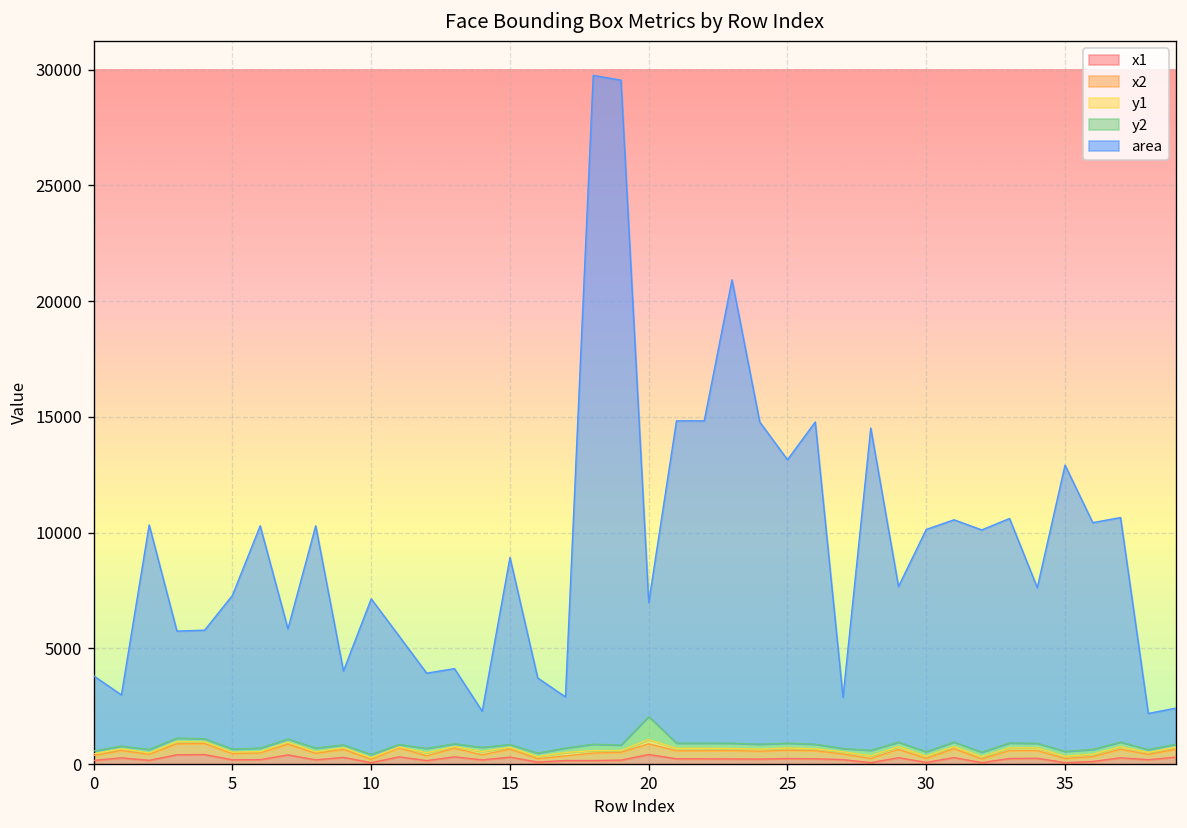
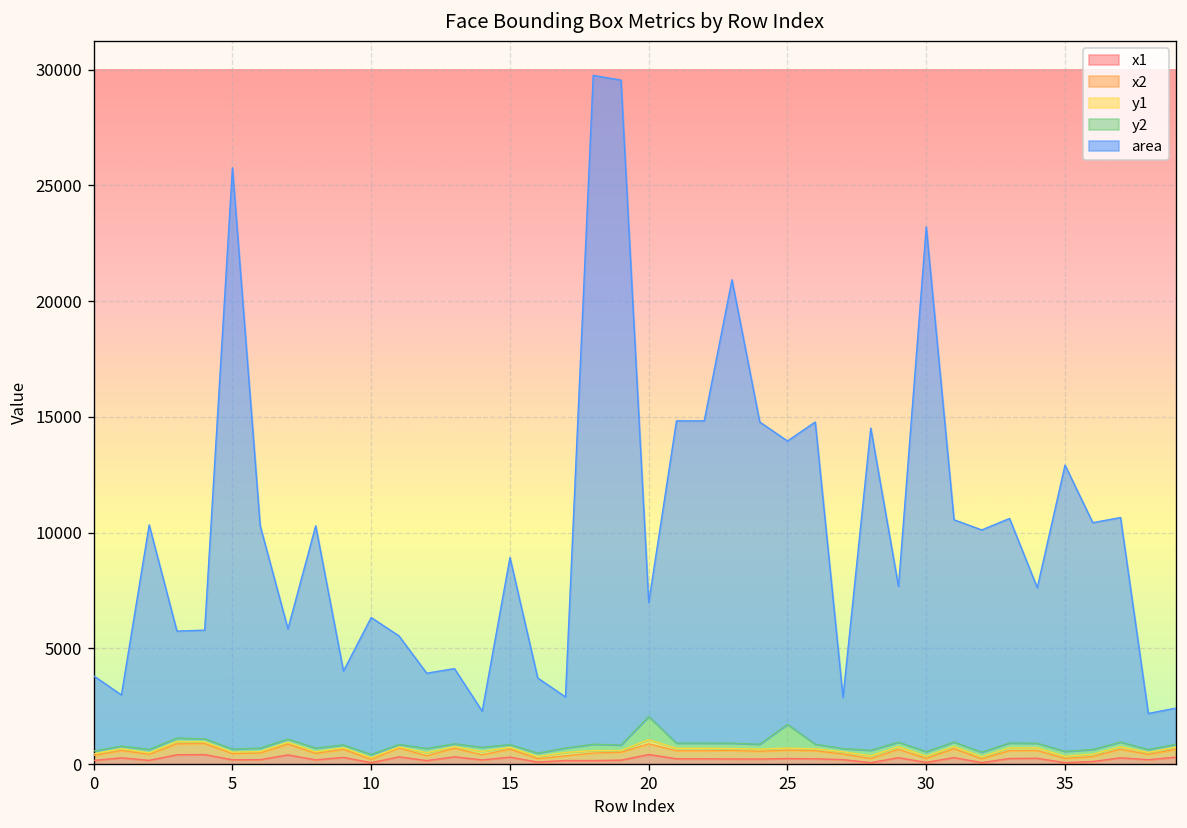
area, 5: 6600 -> 25100
area, 10: 6700 -> 5900
y2, 25: 200 -> 1000
area, 30: 9600 -> 22700
